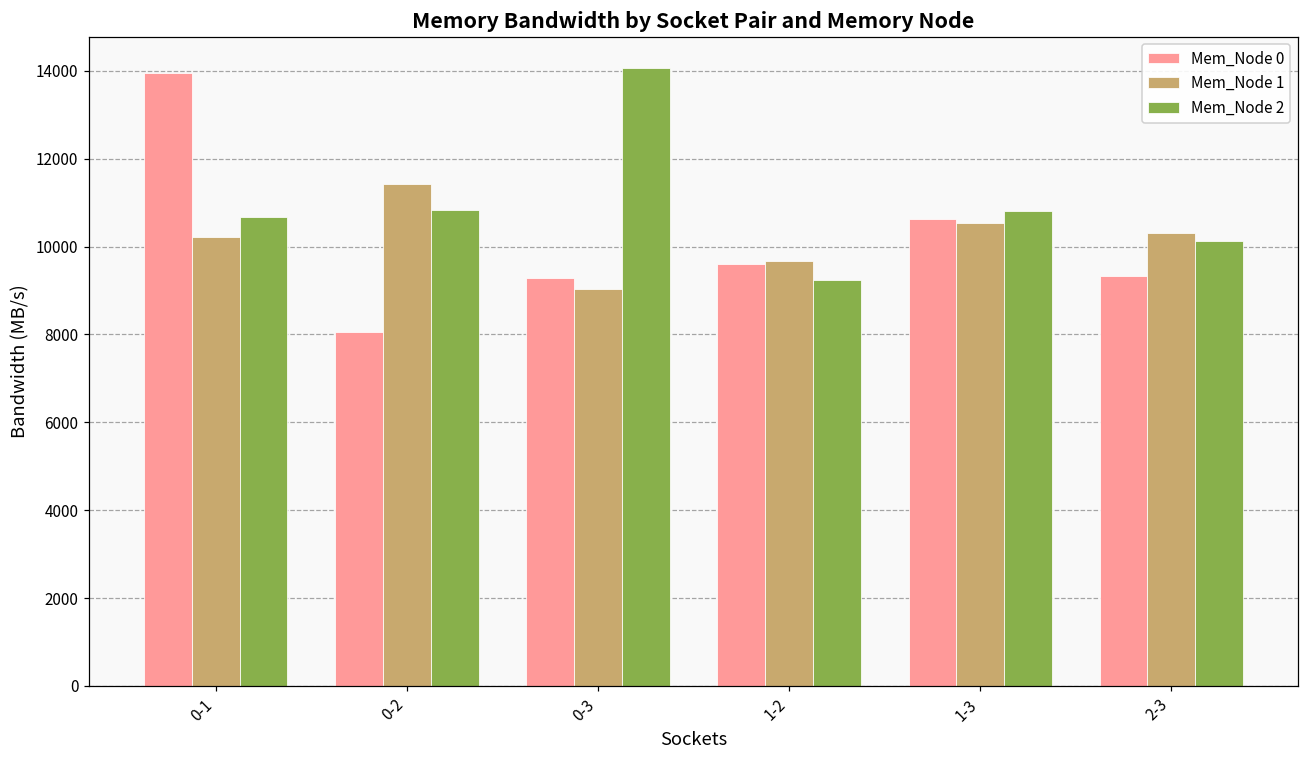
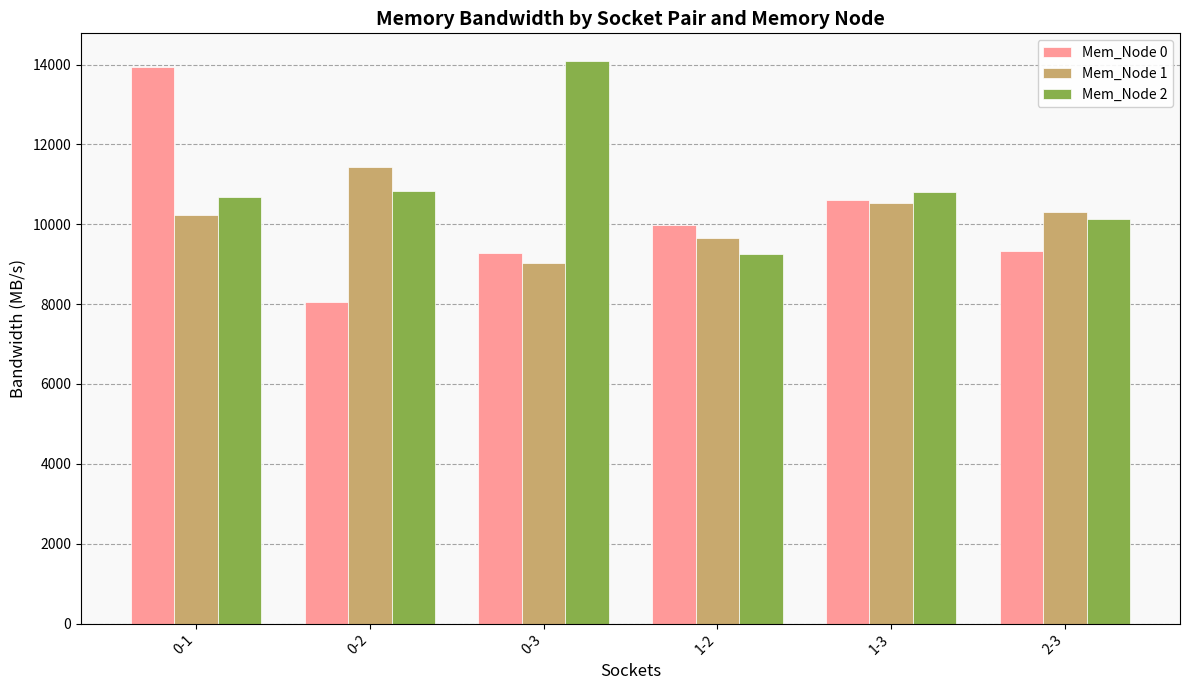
Mem_Node 0, 1-2: 9600 -> 10000
